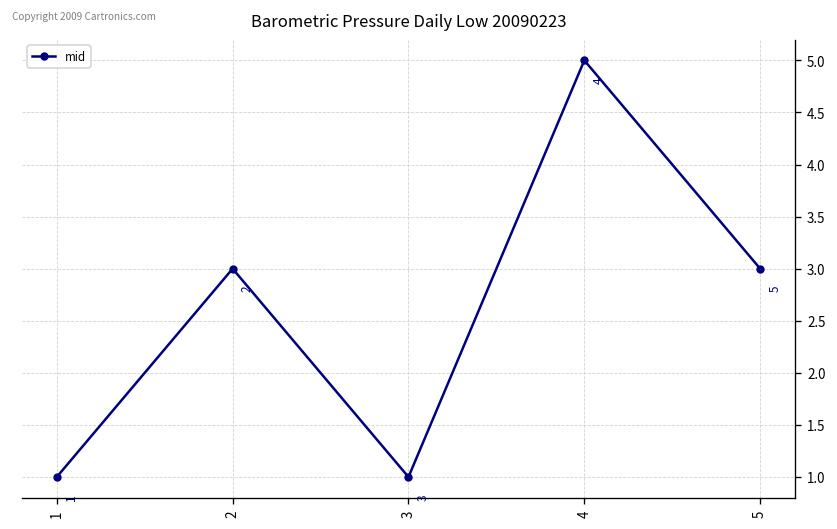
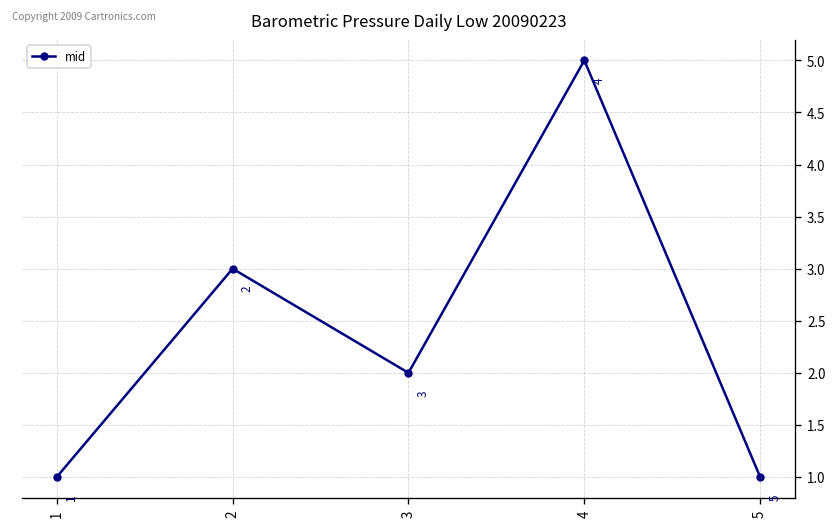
3: 1 -> 2
5: 3 -> 1
